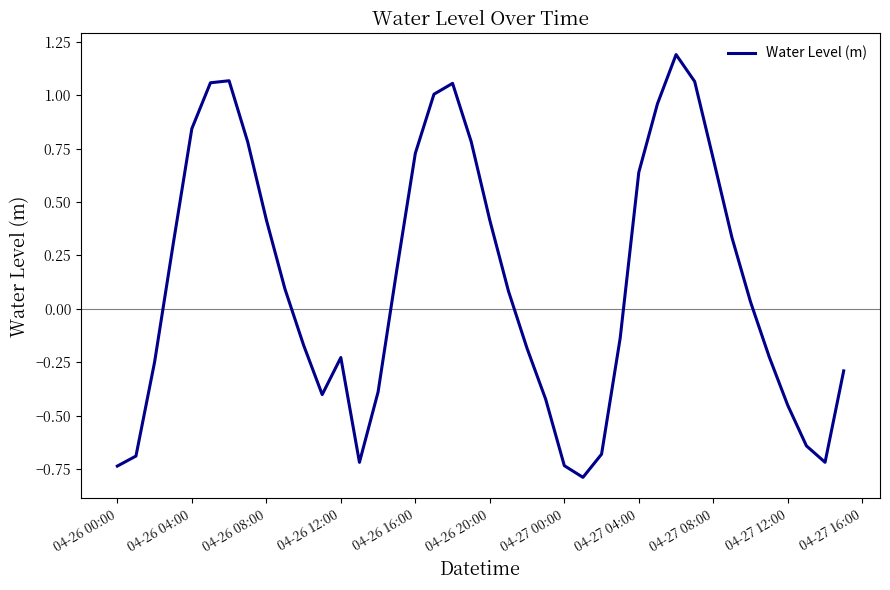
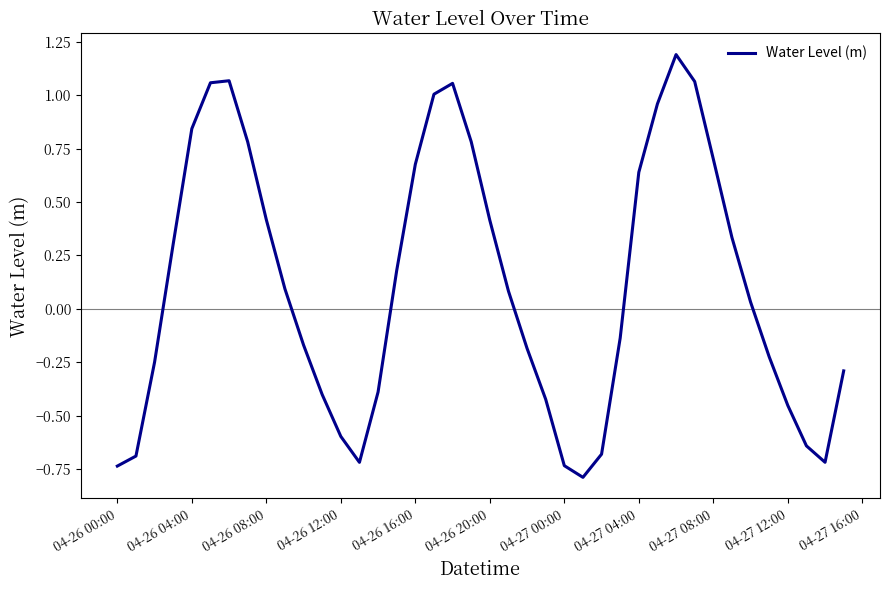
04-26 12:00: -0.23 -> -0.60
04-26 16:00: 0.73 -> 0.68
